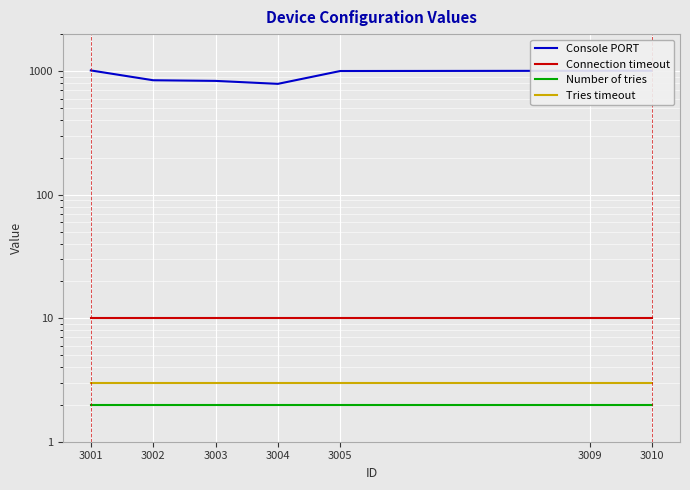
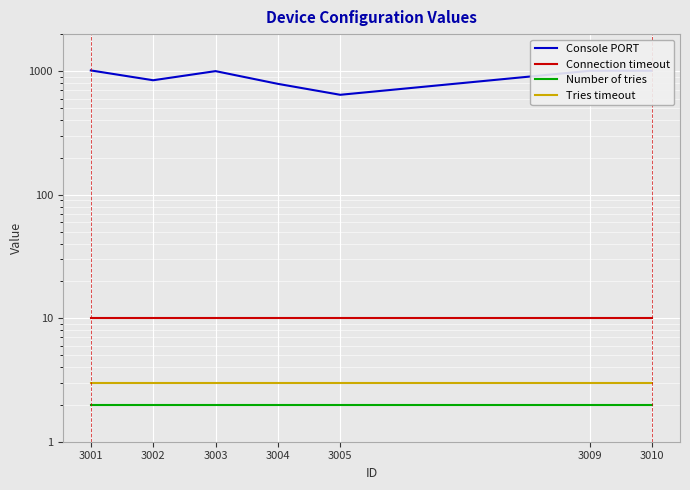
Console PORT, 3003: 800 -> 1000
Console PORT, 3005: 1000 -> 600
